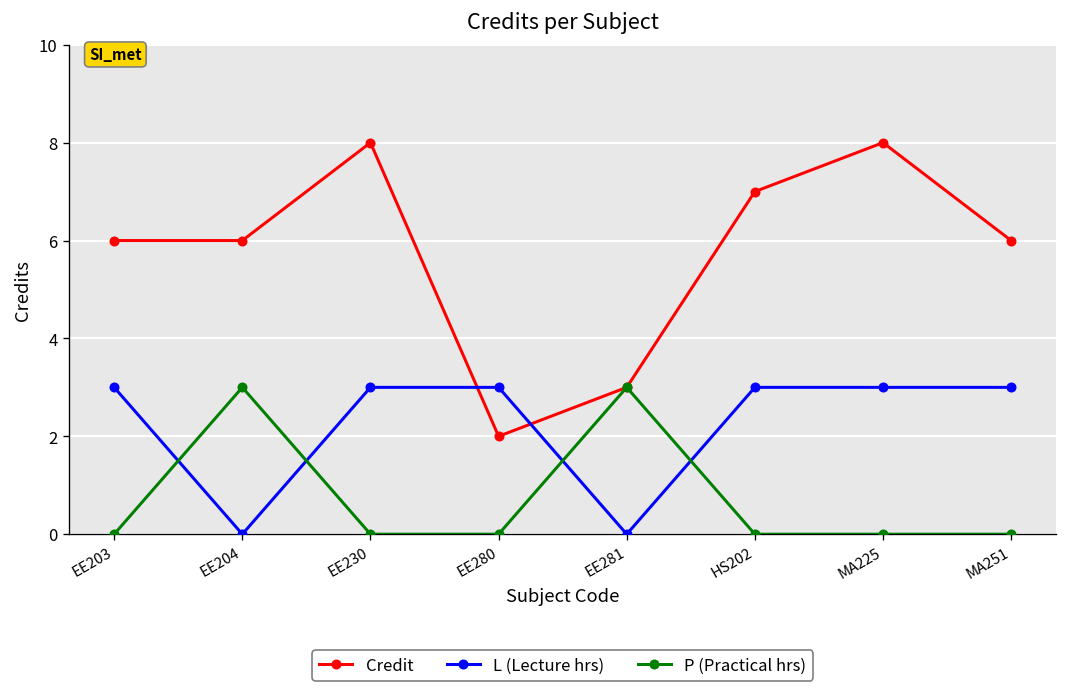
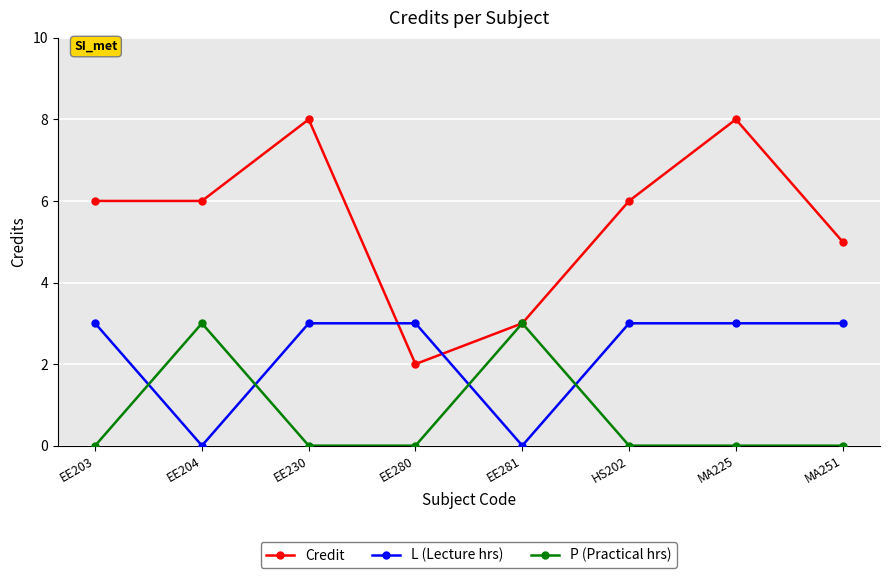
Credit, HS202: 7 -> 6
Credit, MA251: 6 -> 5
